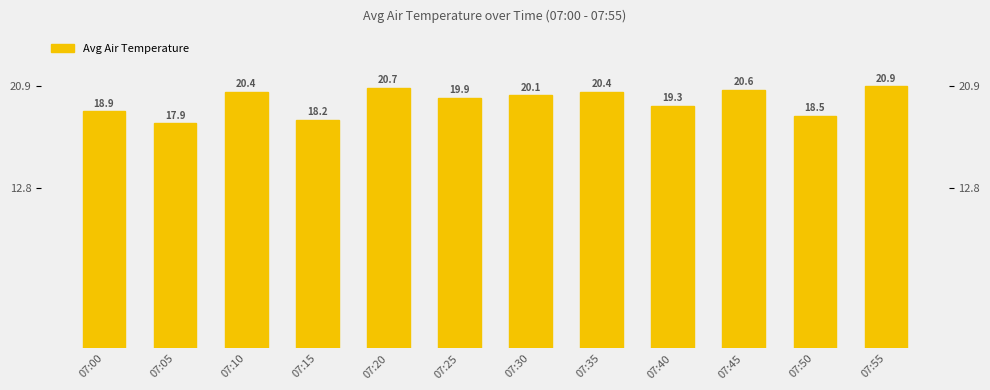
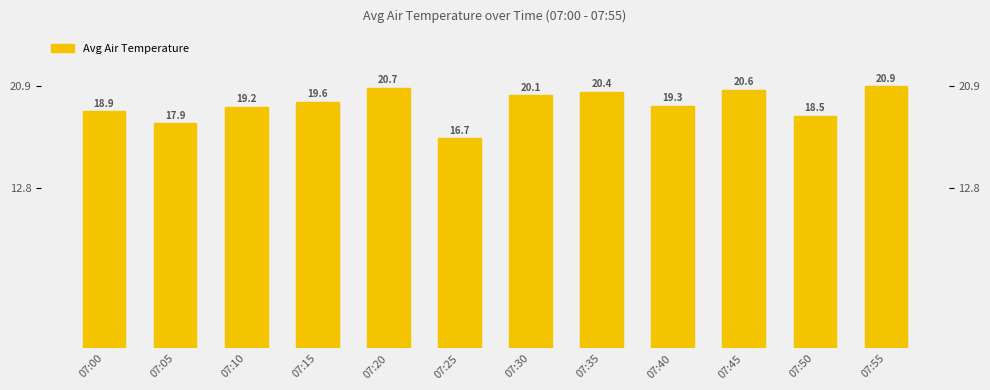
07:10: 20.4 -> 19.2
07:15: 18.2 -> 19.6
07:25: 19.9 -> 16.7
